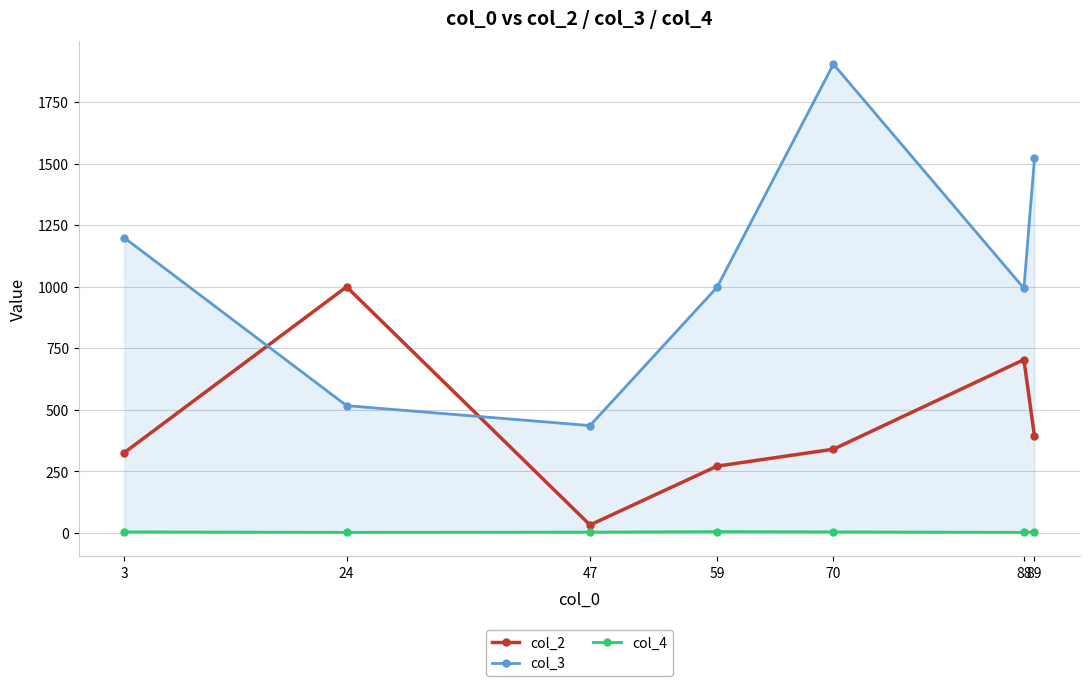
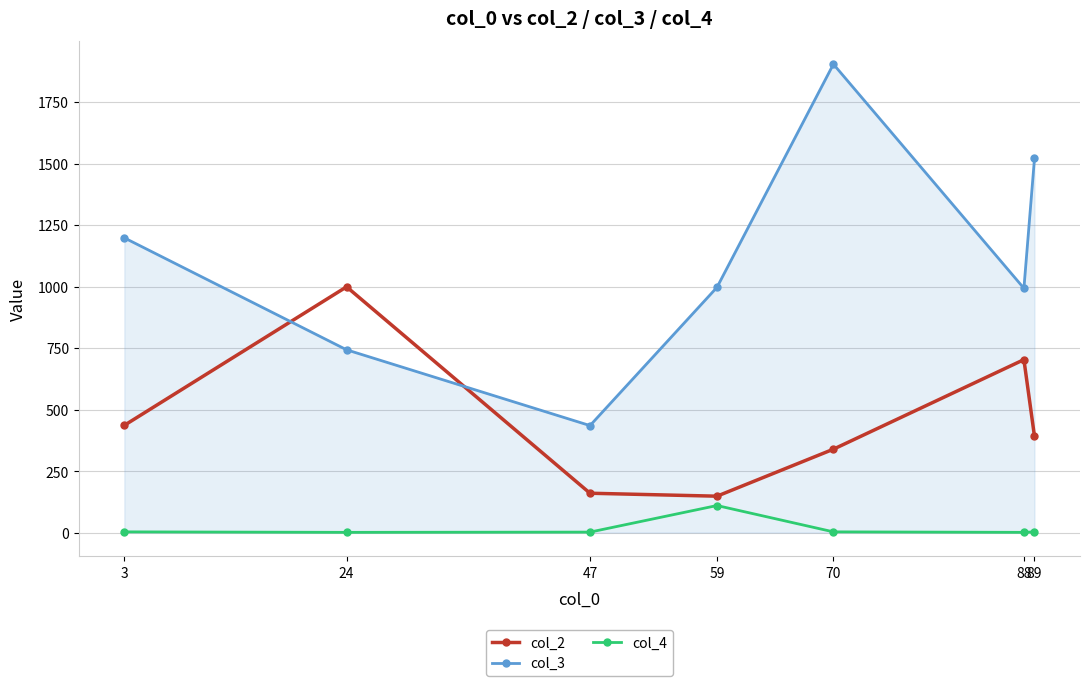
col_2, 3: 330 -> 440
col_3, 24: 520 -> 740
col_2, 47: 30 -> 160
col_2, 59: 270 -> 150
col_4, 59: 0 -> 110
